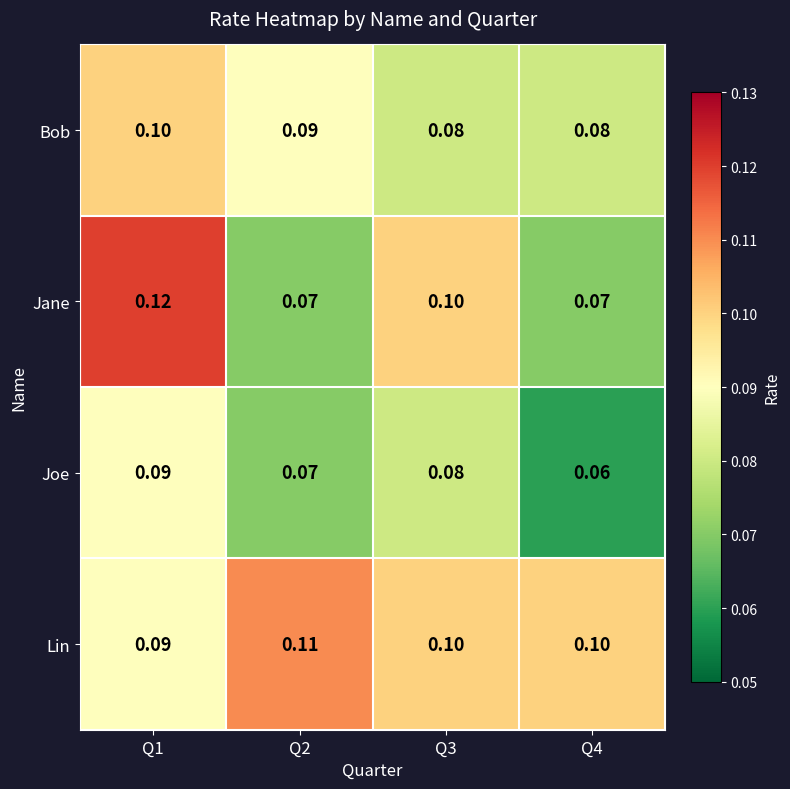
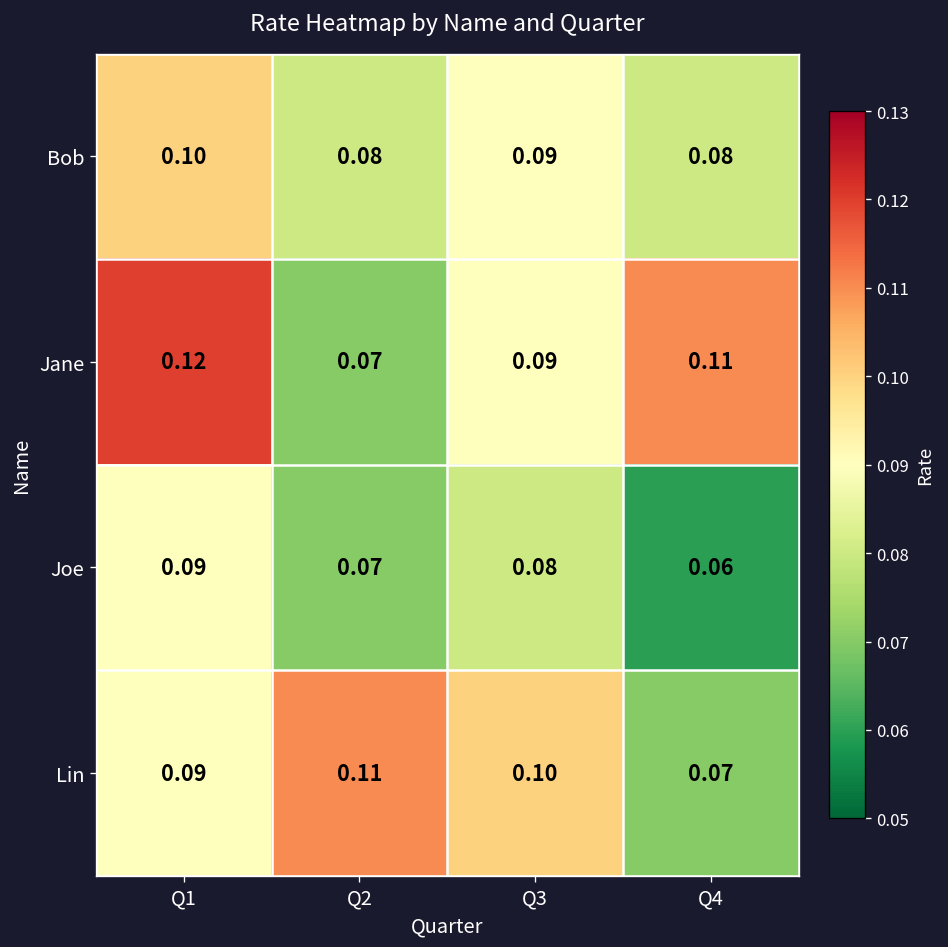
Bob, Q2: 0.09 -> 0.08
Bob, Q3: 0.08 -> 0.09
Jane, Q3: 0.10 -> 0.09
Jane, Q4: 0.07 -> 0.11
Lin, Q4: 0.10 -> 0.07
